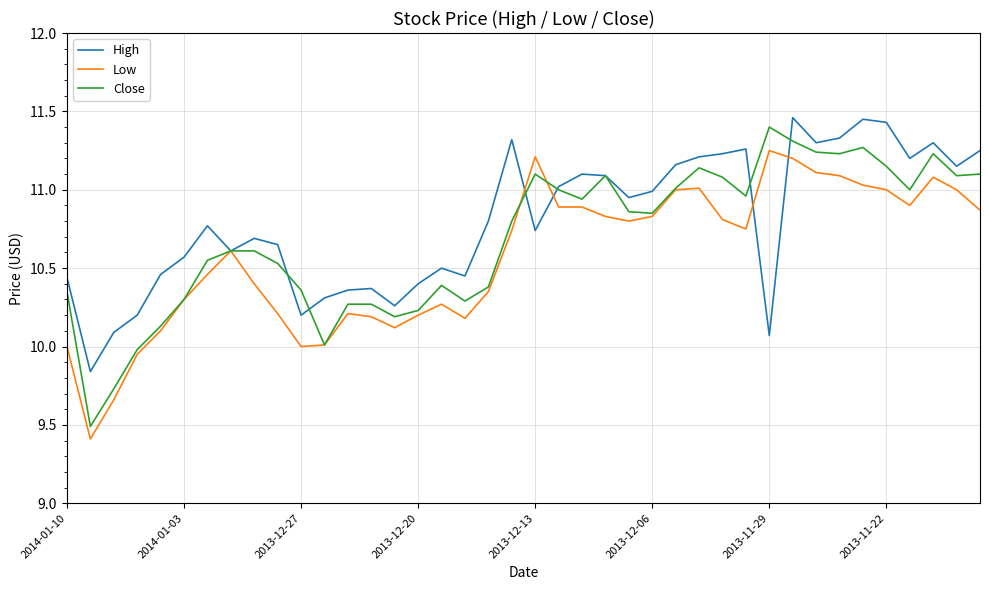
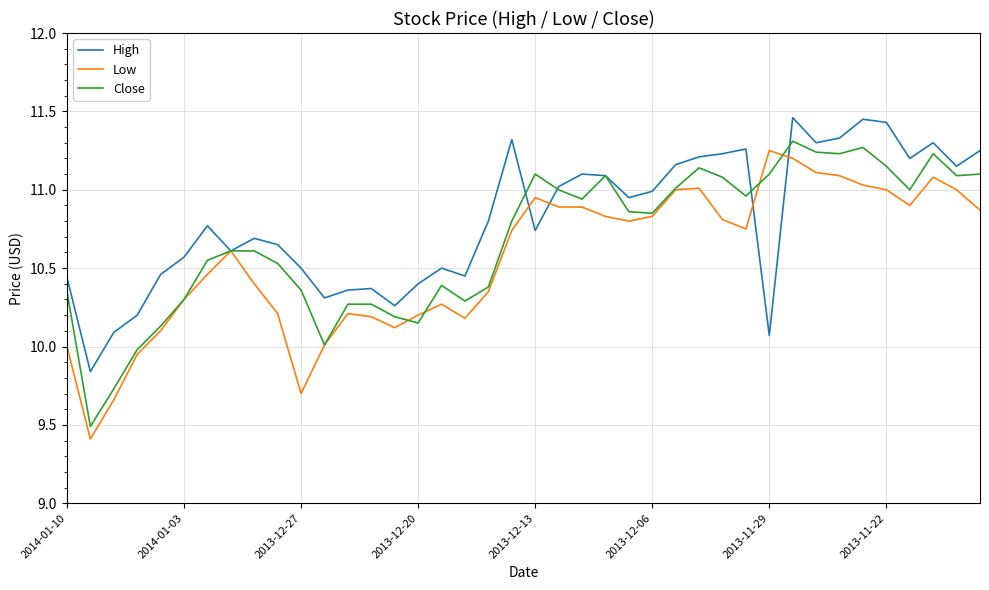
High, 2013-12-27: 10.2 -> 10.5
Low, 2013-12-27: 10.0 -> 9.7
Close, 2013-12-20: 10.23 -> 10.15
Low, 2013-12-13: 11.21 -> 10.95
Close, 2013-11-29: 11.4 -> 11.1
